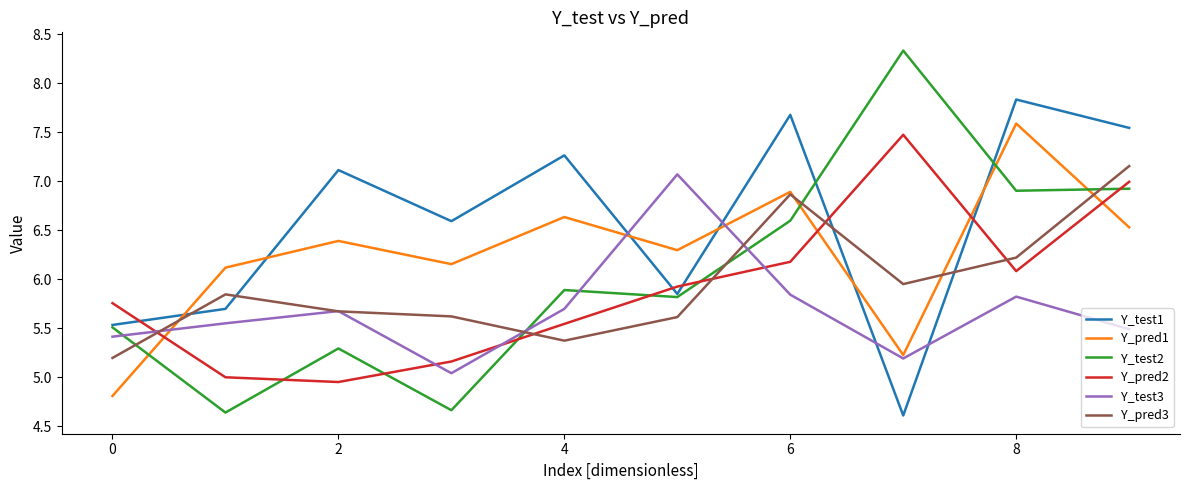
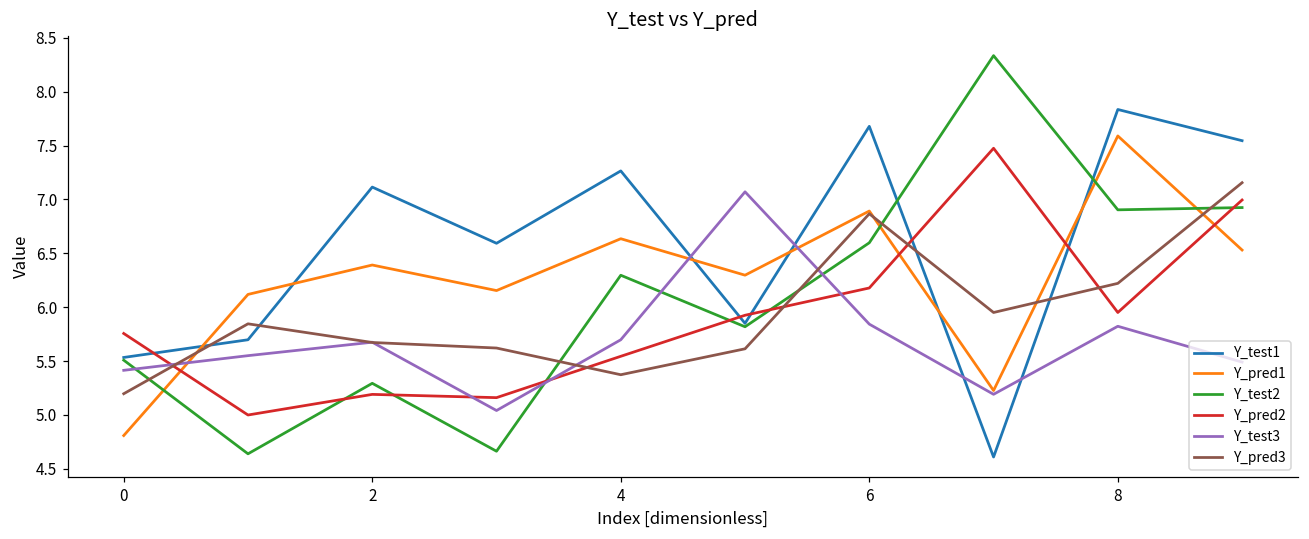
Y_pred2, 2: 5.0 -> 5.2
Y_test2, 4: 5.9 -> 6.3
Y_pred2, 8: 6.1 -> 6.0
